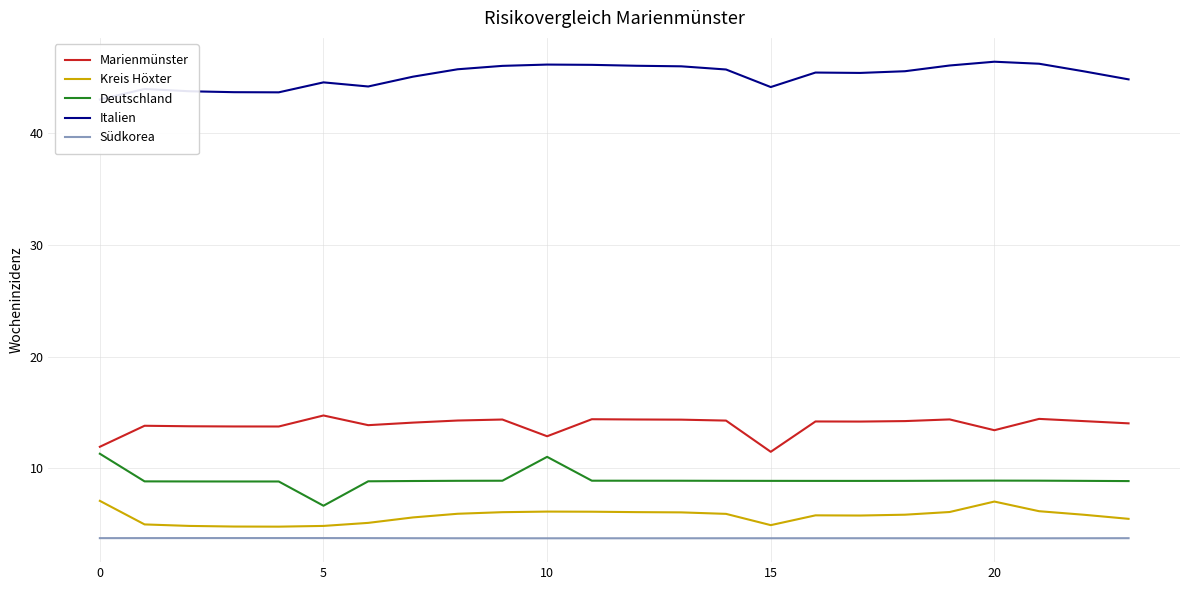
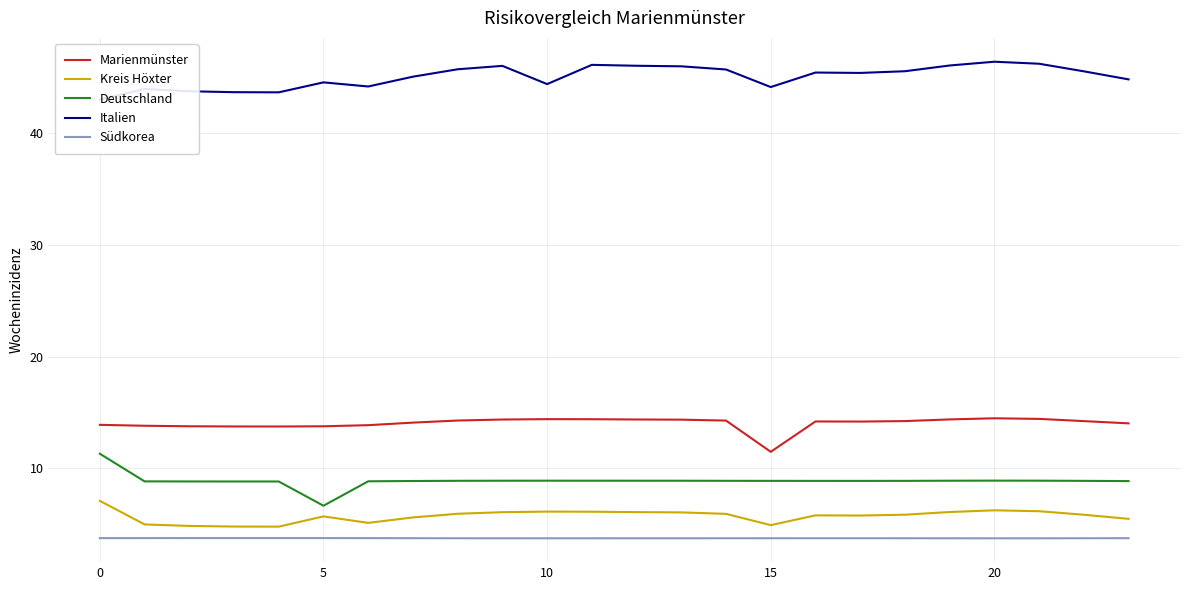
Marienmünster, 0: 11.9 -> 13.9
Marienmünster, 5: 14.7 -> 13.8
Kreis Höxter, 5: 4.8 -> 5.7
Marienmünster, 10: 12.9 -> 14.4
Deutschland, 10: 11.0 -> 8.9
Italien, 10: 46.2 -> 44.4
Marienmünster, 20: 13.4 -> 14.5
Kreis Höxter, 20: 7.0 -> 6.2
